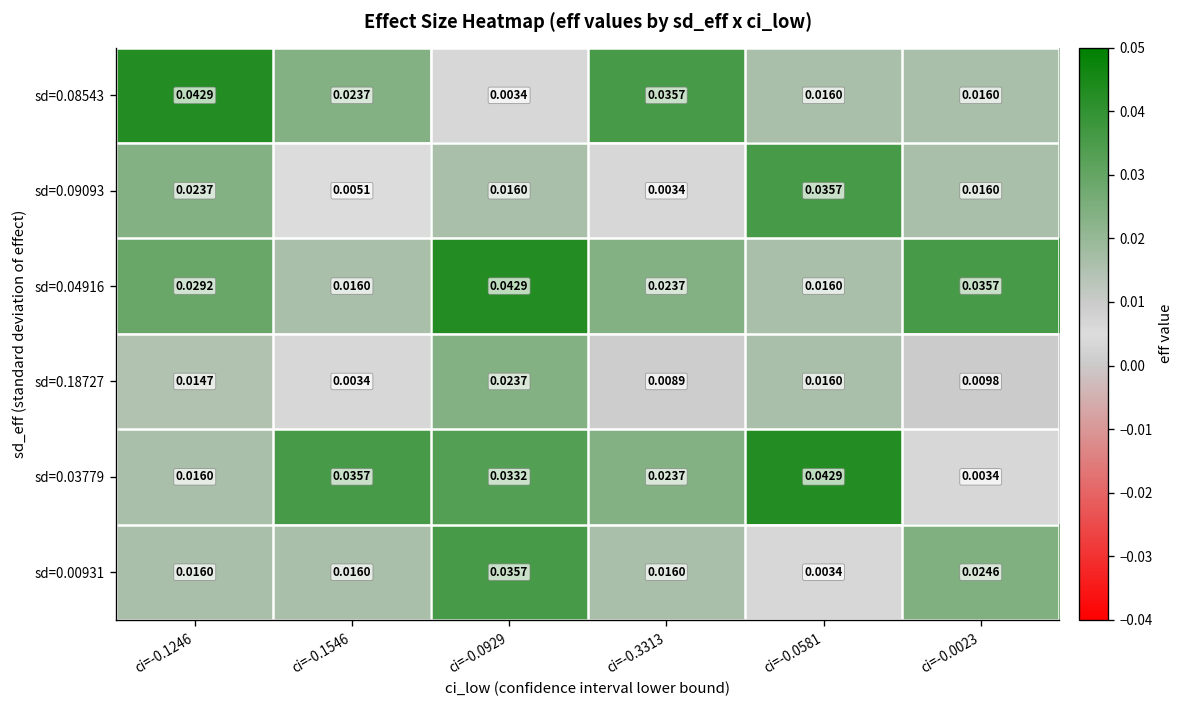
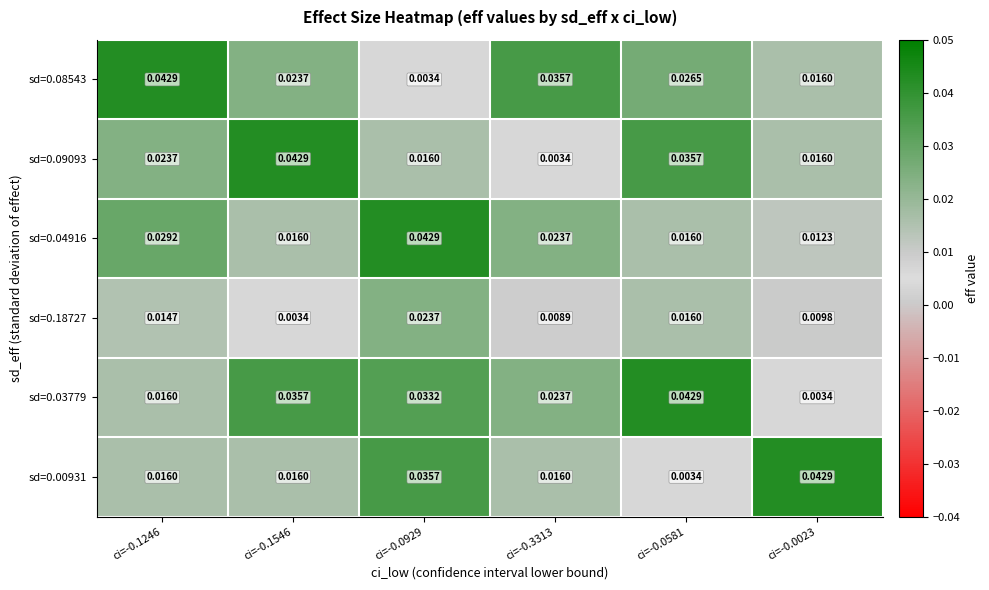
sd=0.08543, ci=-0.0581: 0.0160 -> 0.0265
sd=0.09093, ci=-0.1546: 0.0051 -> 0.0429
sd=0.04916, ci=-0.0023: 0.0357 -> 0.0123
sd=0.00931, ci=-0.0023: 0.0246 -> 0.0429
